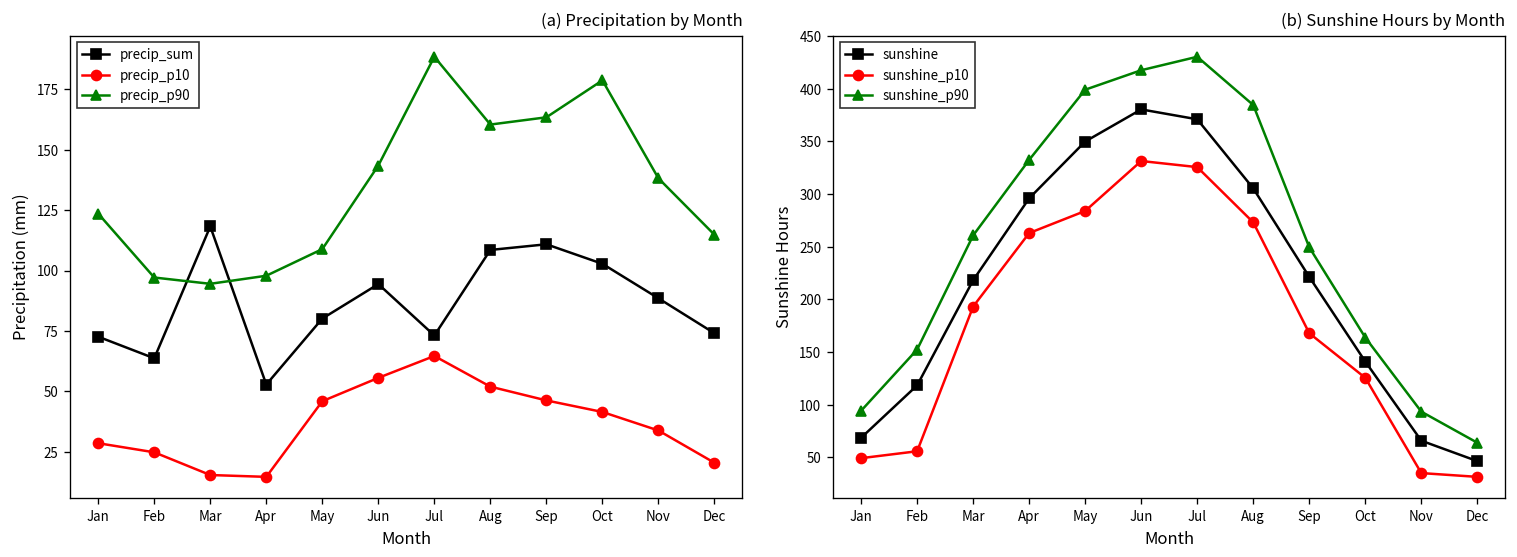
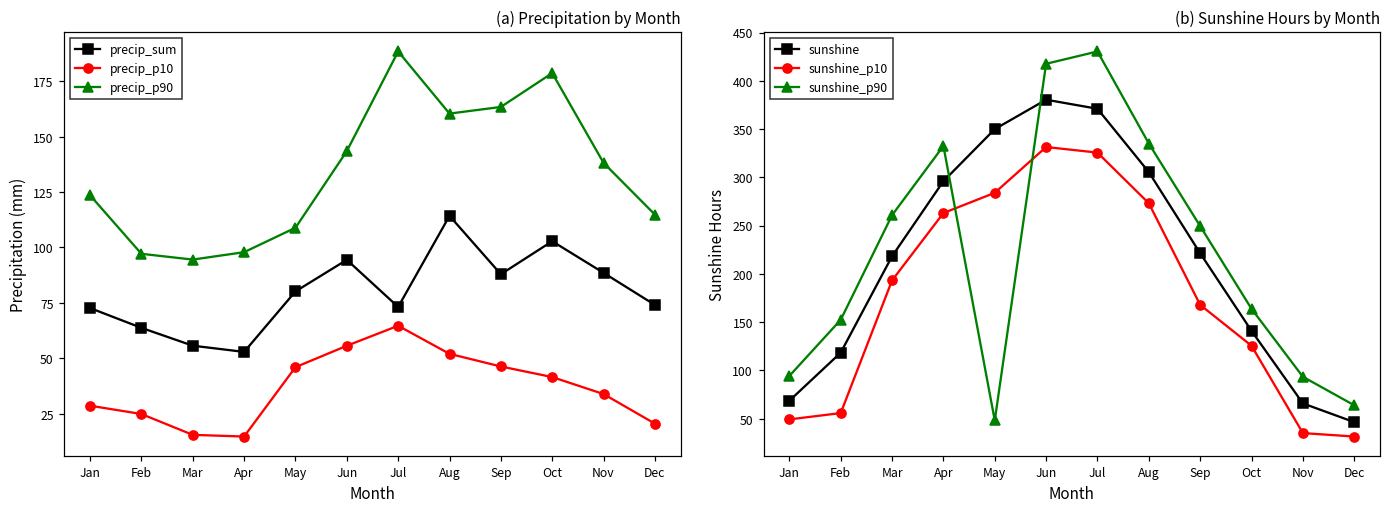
(a) Precipitation by Month, precip_sum, Mar: 118 -> 56
(a) Precipitation by Month, precip_sum, Aug: 109 -> 114
(a) Precipitation by Month, precip_sum, Sep: 111 -> 88
(b) Sunshine Hours by Month, sunshine_p90, May: 400 -> 50
(b) Sunshine Hours by Month, sunshine_p90, Aug: 380 -> 340
